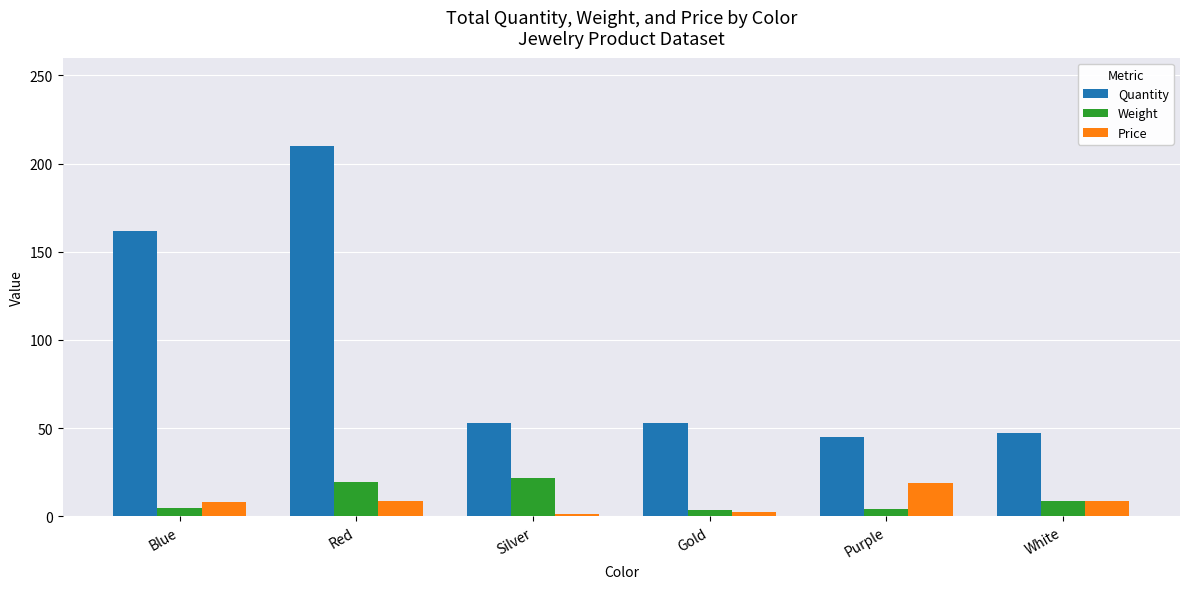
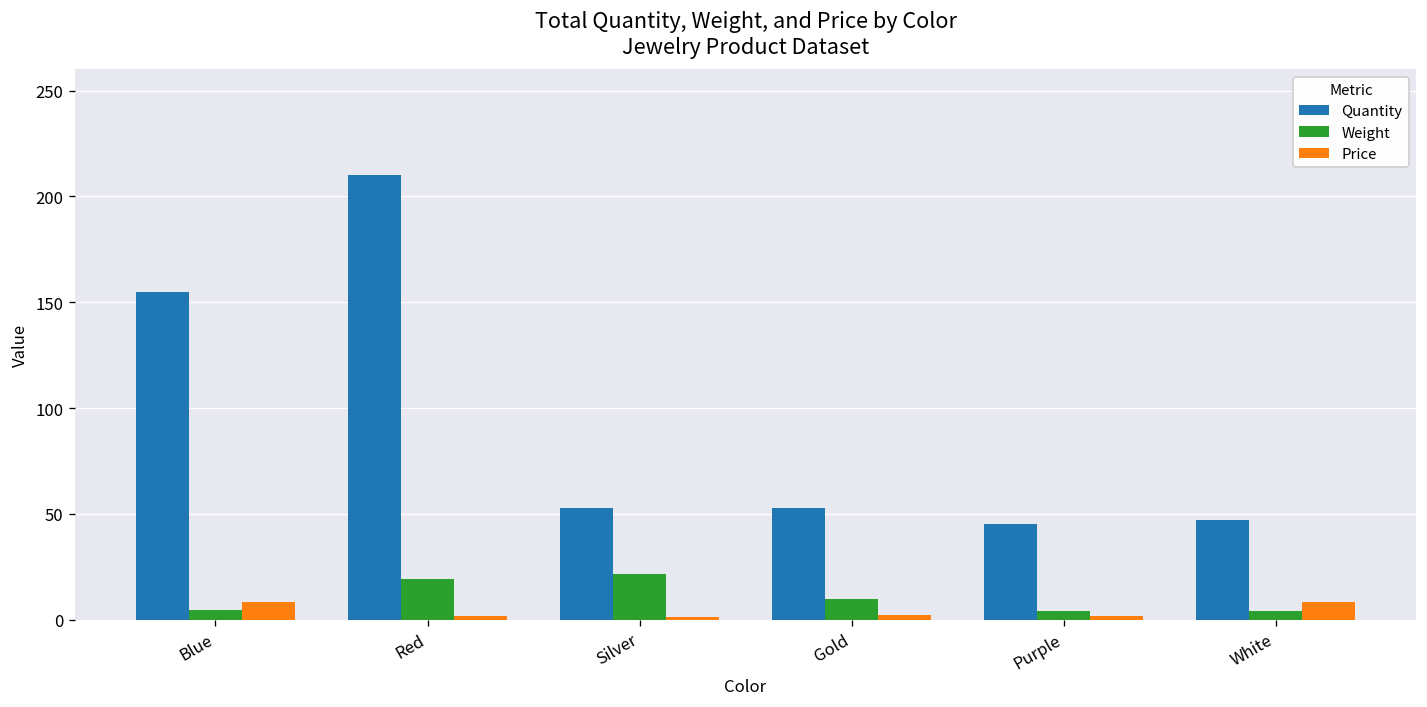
Quantity, Blue: 162 -> 155
Price, Red: 9 -> 2
Weight, Gold: 4 -> 10
Price, Purple: 19 -> 2
Weight, White: 9 -> 4
